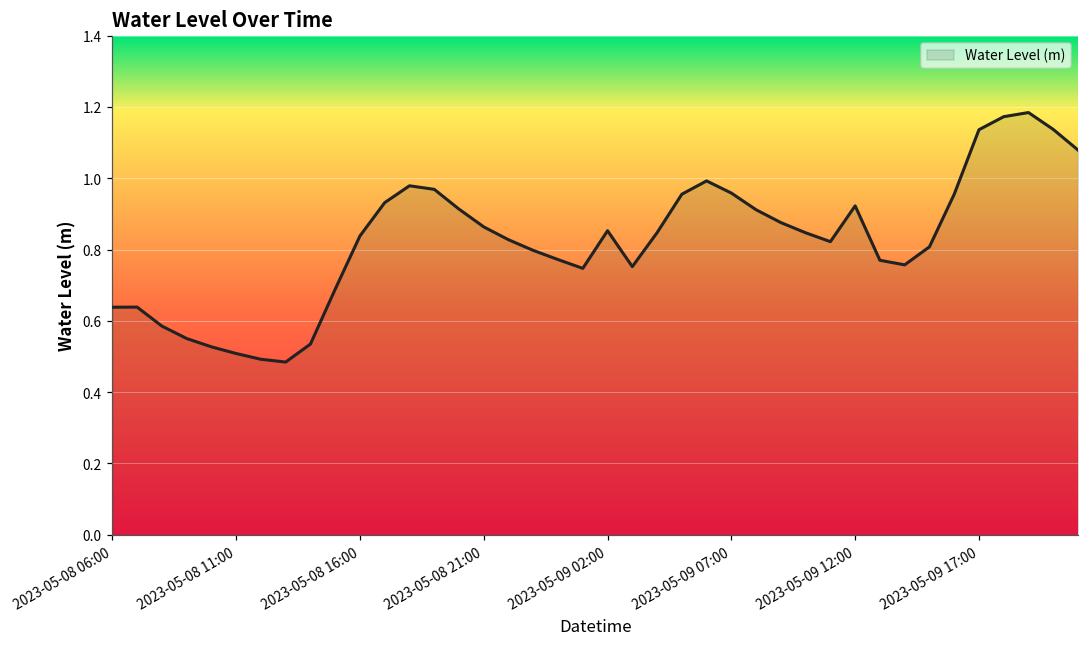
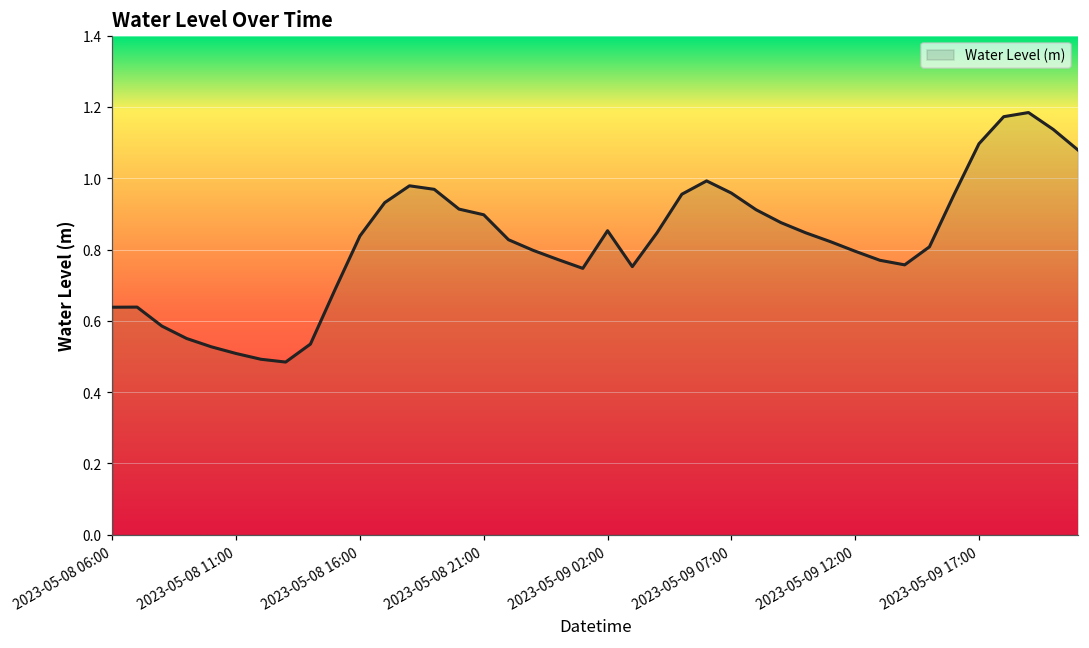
2023-05-08 21:00: 0.86 -> 0.90
2023-05-09 12:00: 0.92 -> 0.80
2023-05-09 17:00: 1.14 -> 1.10
